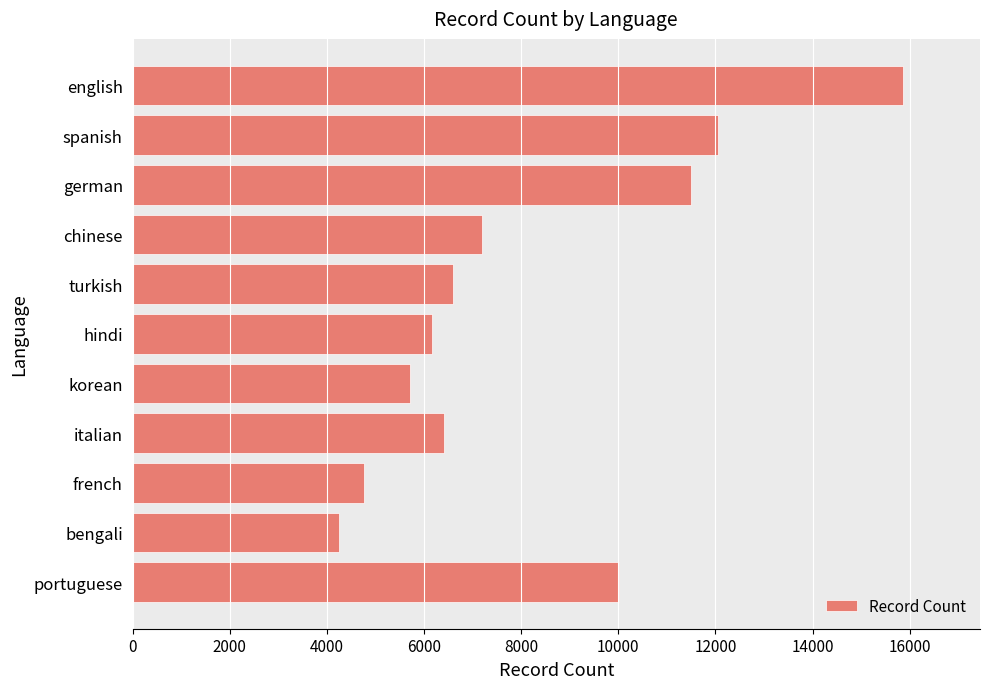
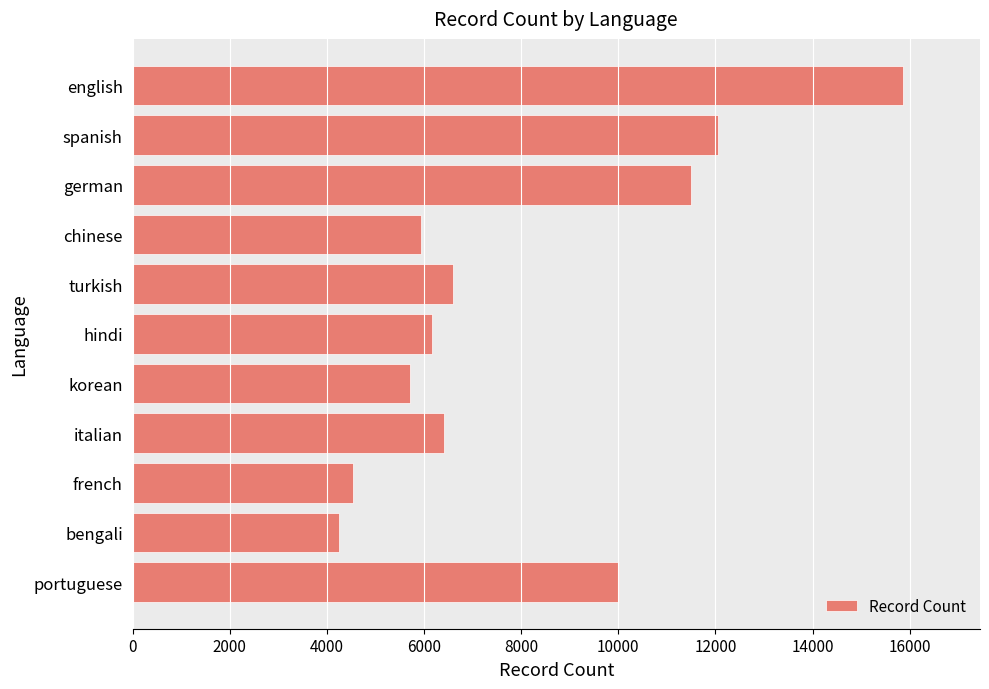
chinese: 7200 -> 5900
french: 4800 -> 4500
